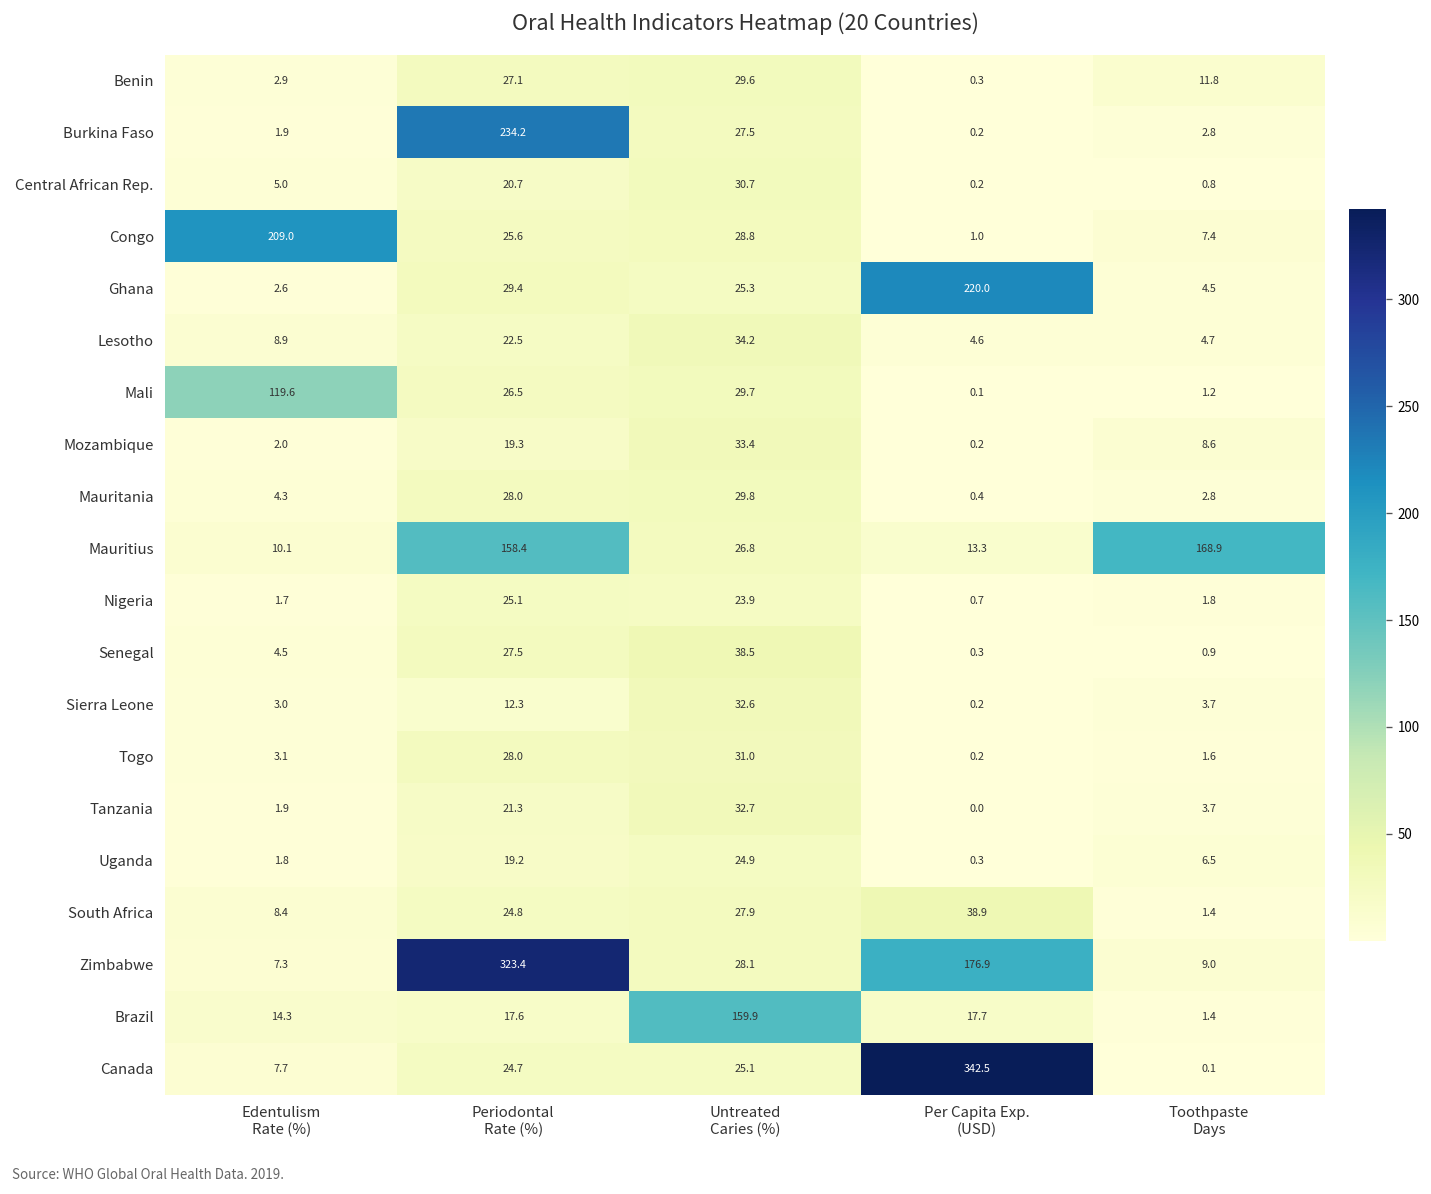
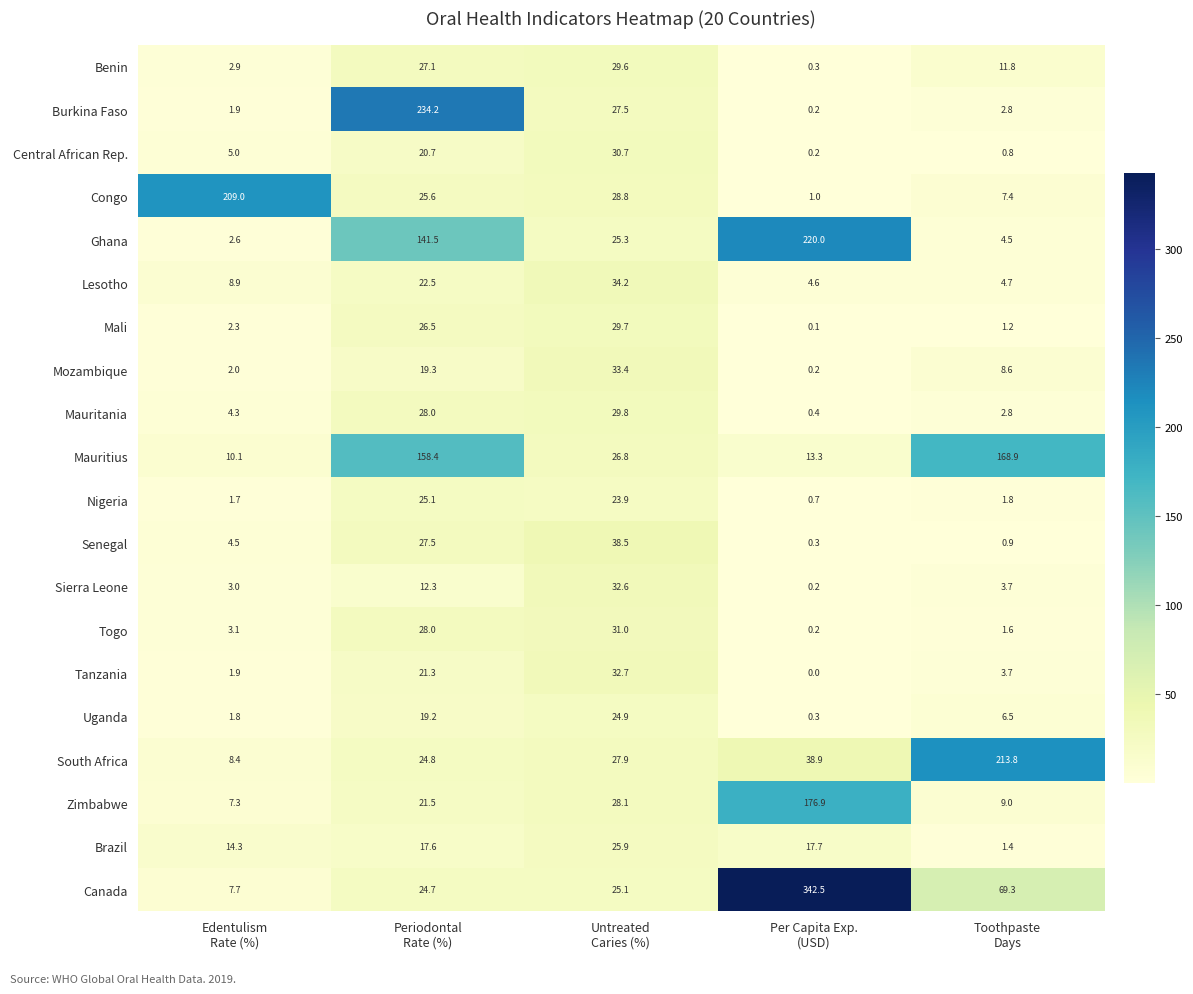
Ghana, Periodontal Rate (%): 29.4 -> 141.5
Mali, Edentulism Rate (%): 119.6 -> 2.3
South Africa, Toothpaste Days: 1.4 -> 213.8
Zimbabwe, Periodontal Rate (%): 323.4 -> 21.5
Brazil, Untreated Caries (%): 159.9 -> 25.9
Canada, Toothpaste Days: 0.1 -> 69.3
